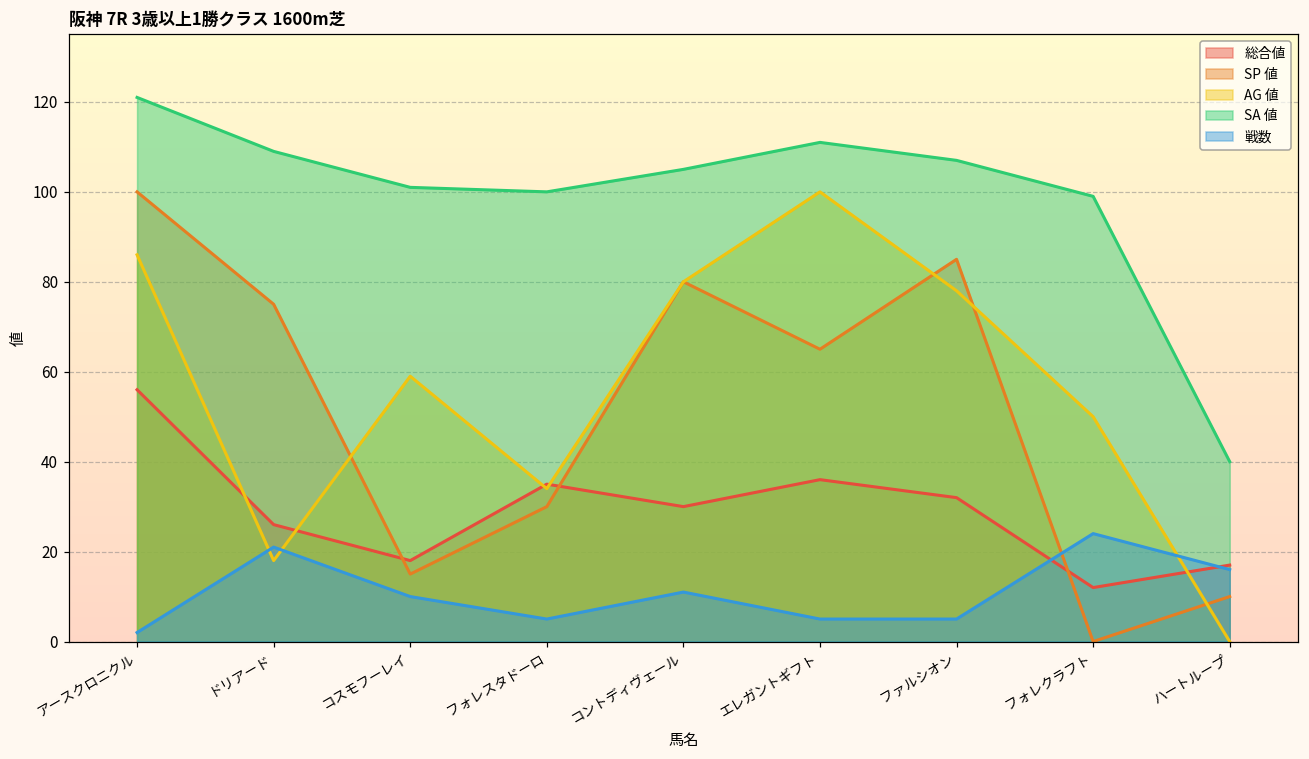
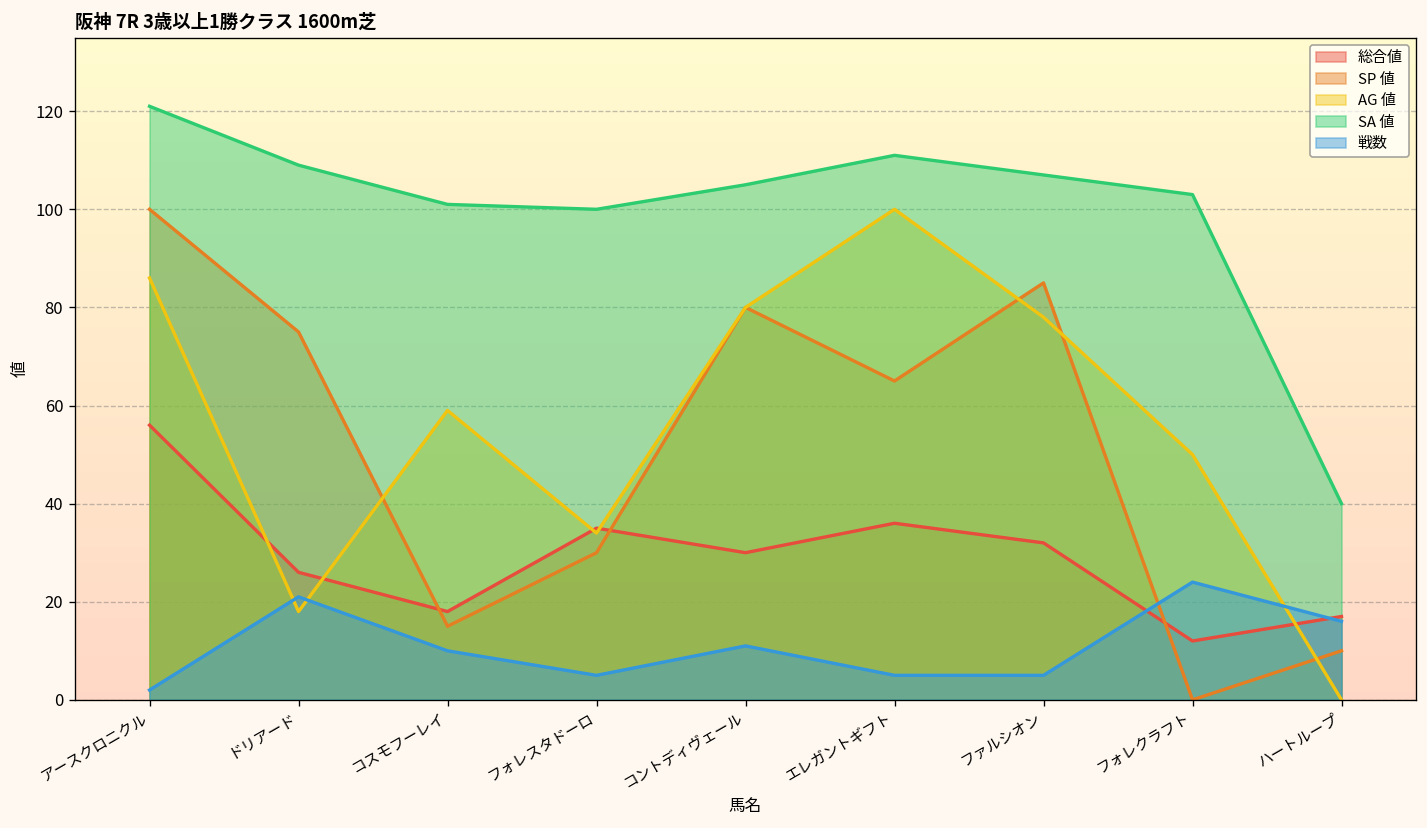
SA 値, フォレクラフト: 99 -> 103
